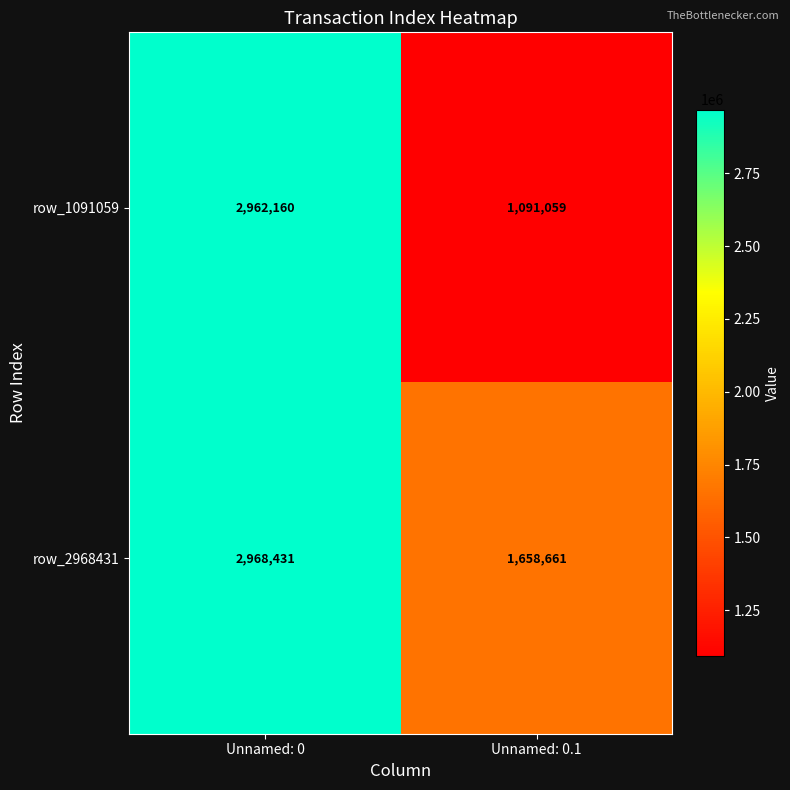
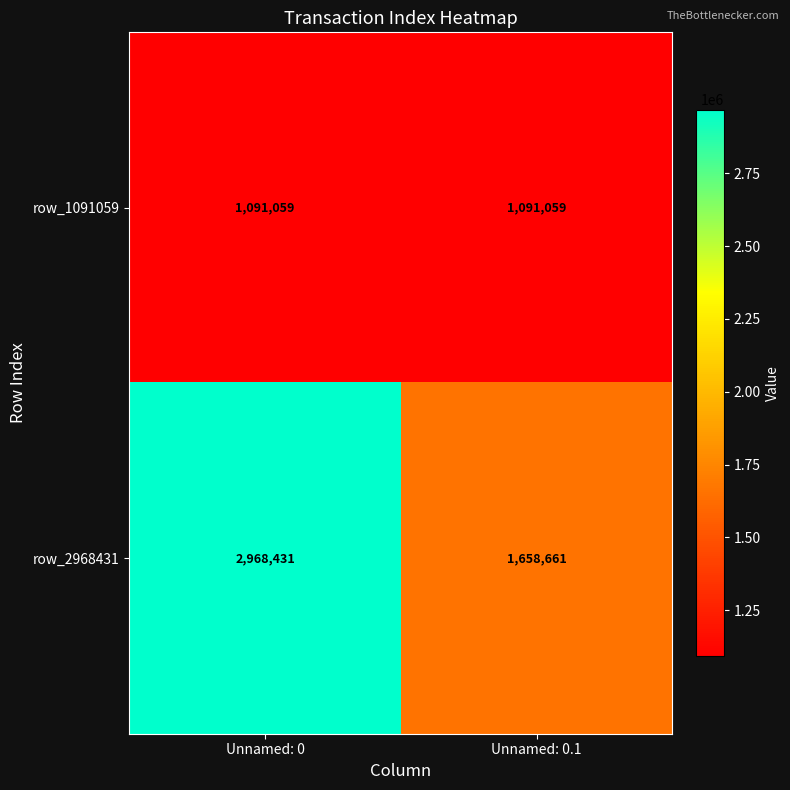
row_1091059, Unnamed: 0: 2,962,160 -> 1,091,059
